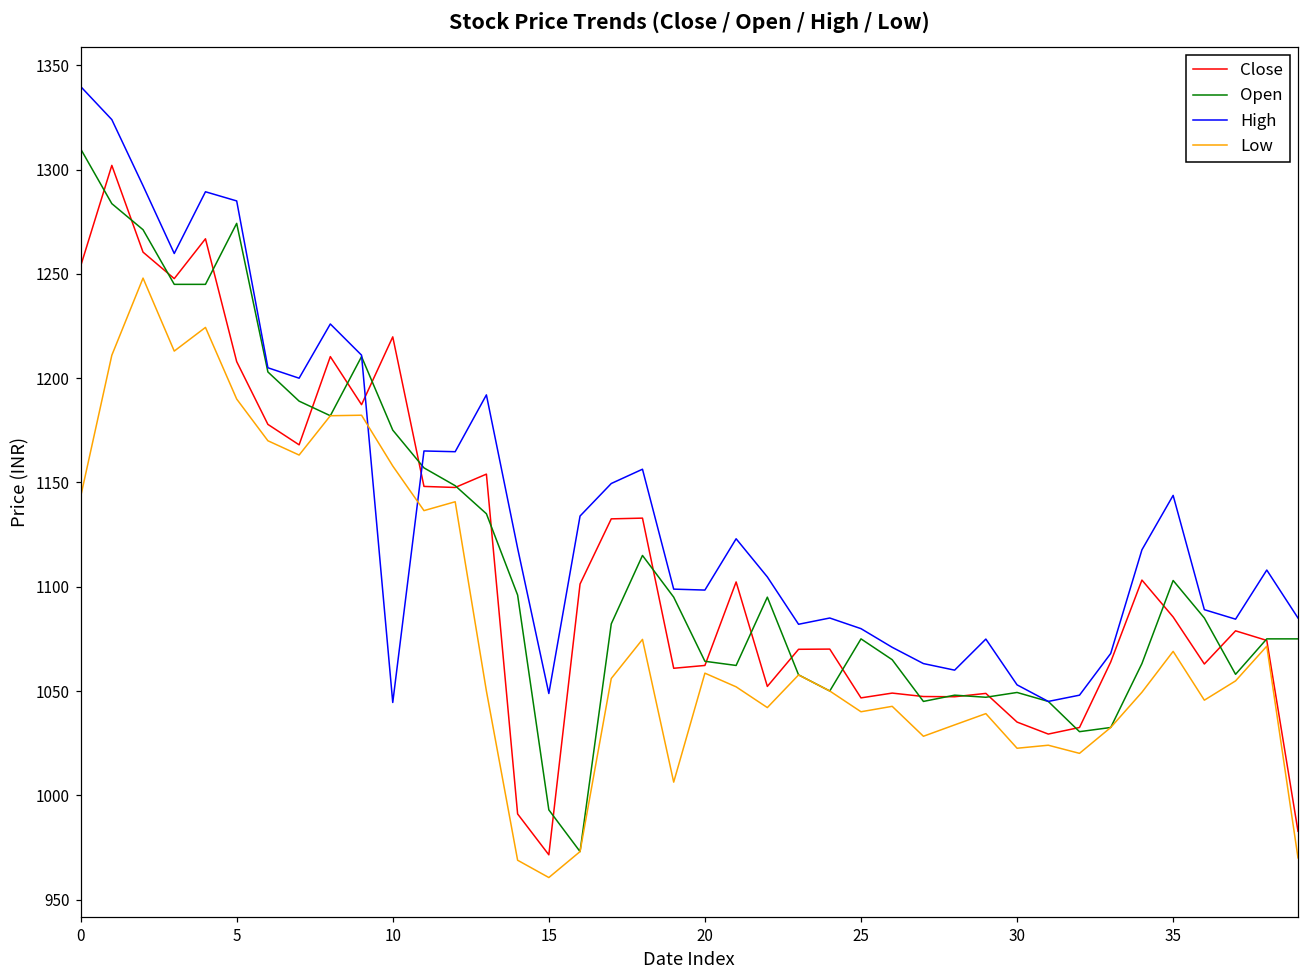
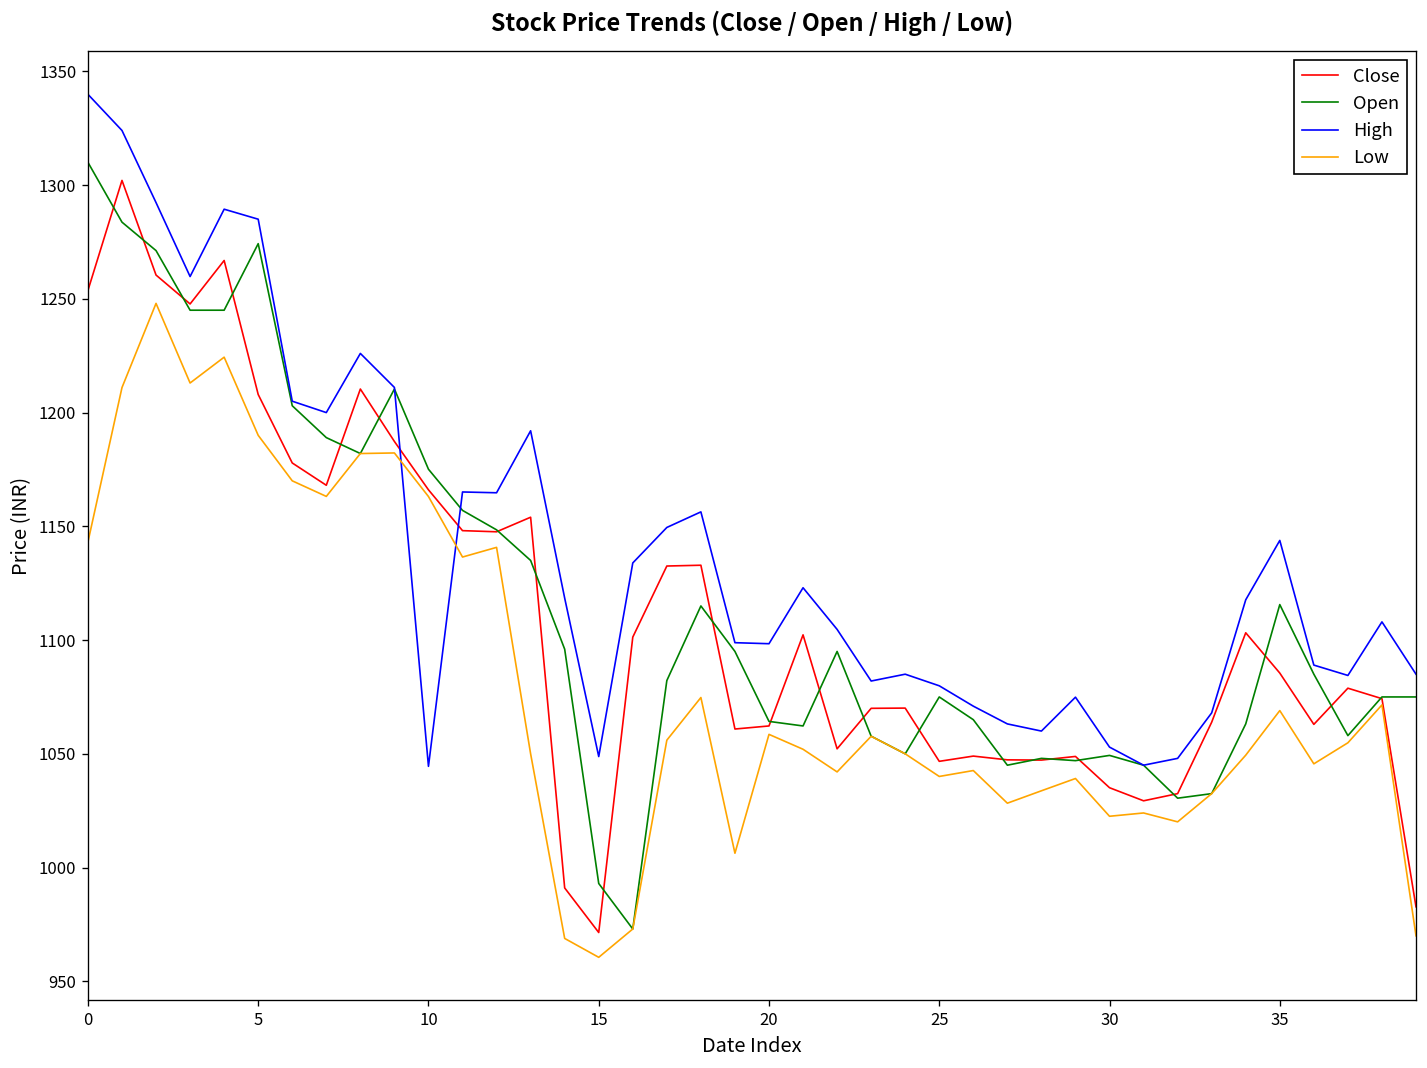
Close, 10: 1220 -> 1166
Low, 10: 1158 -> 1163
Open, 35: 1103 -> 1116
